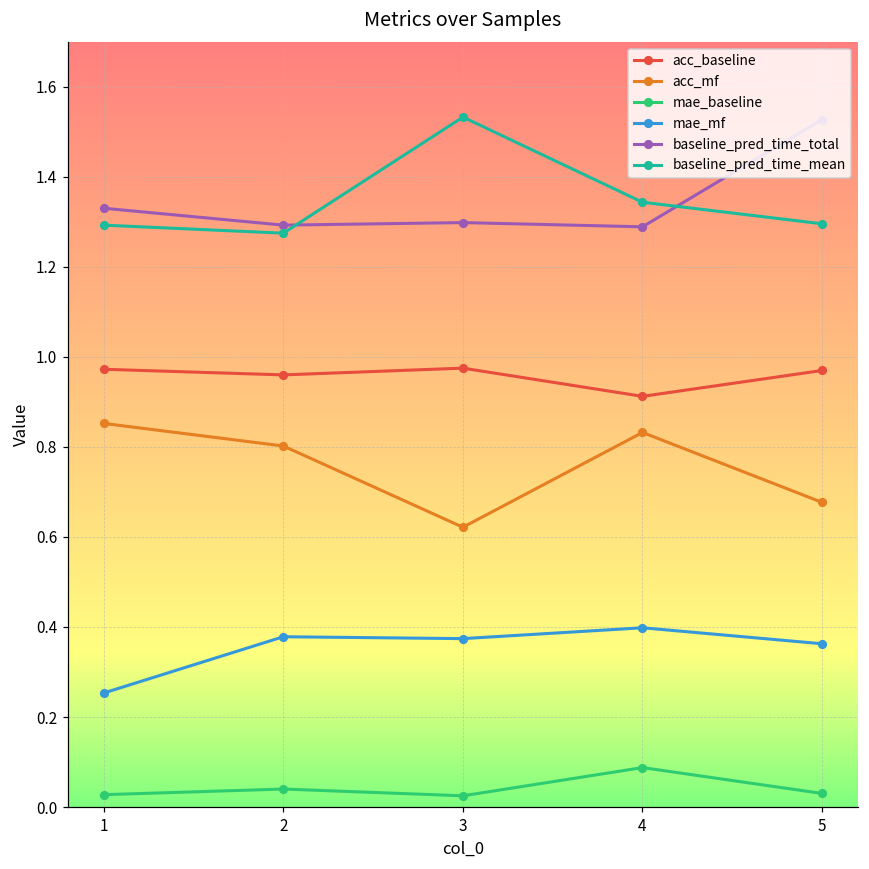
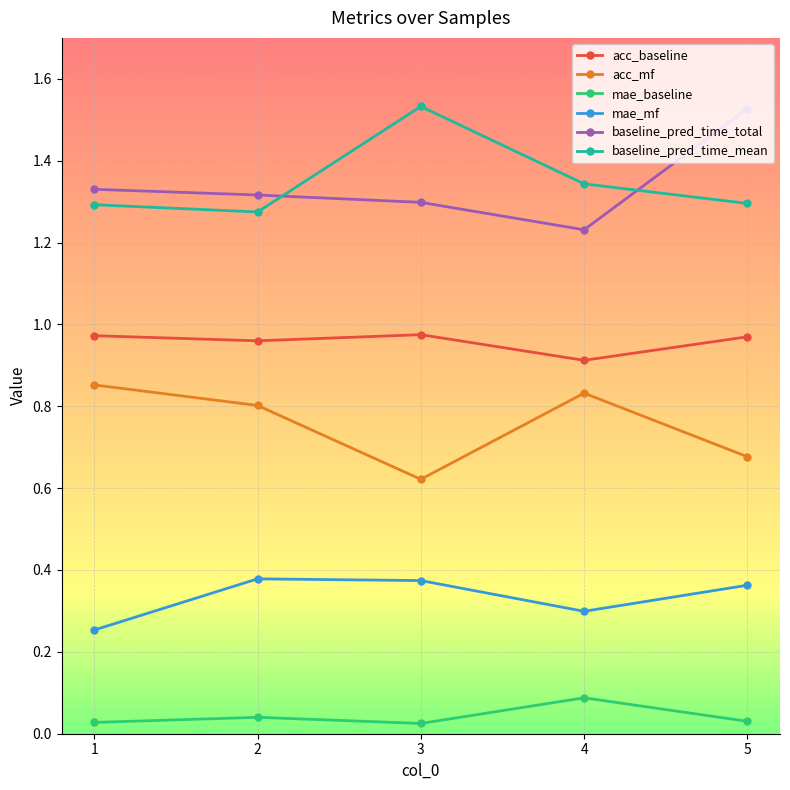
baseline_pred_time_total, 2: 1.29 -> 1.32
mae_mf, 4: 0.40 -> 0.30
baseline_pred_time_total, 4: 1.29 -> 1.23
